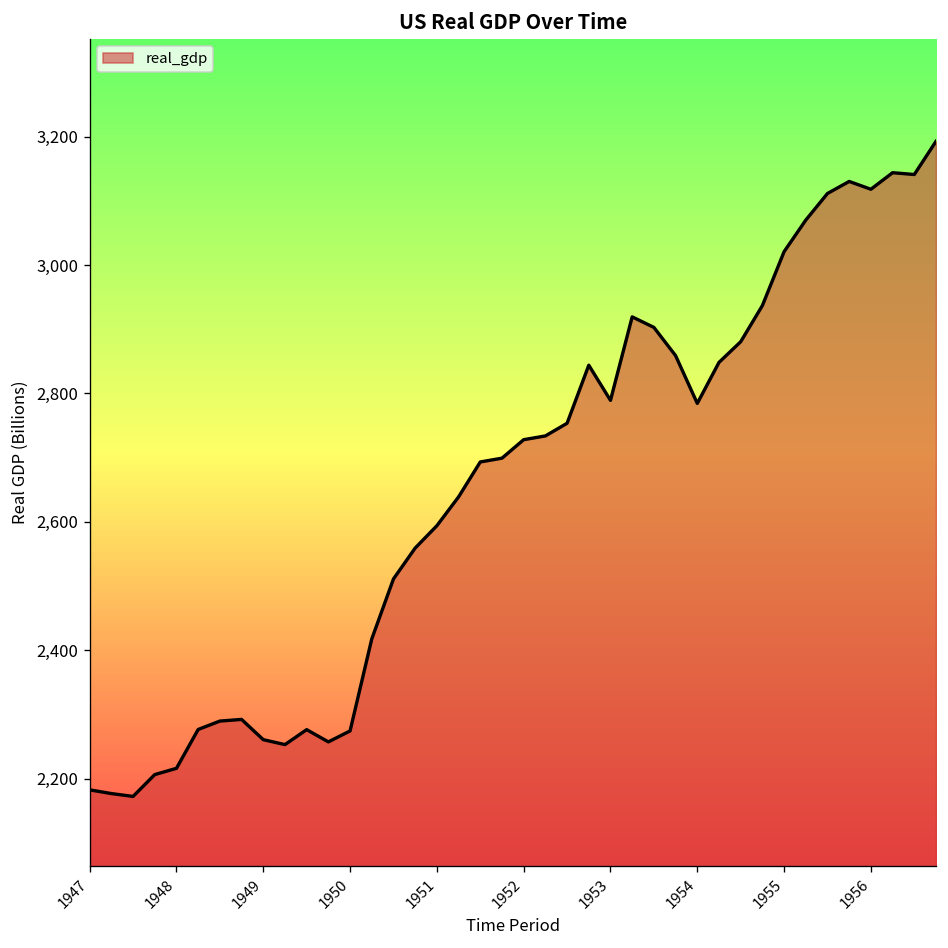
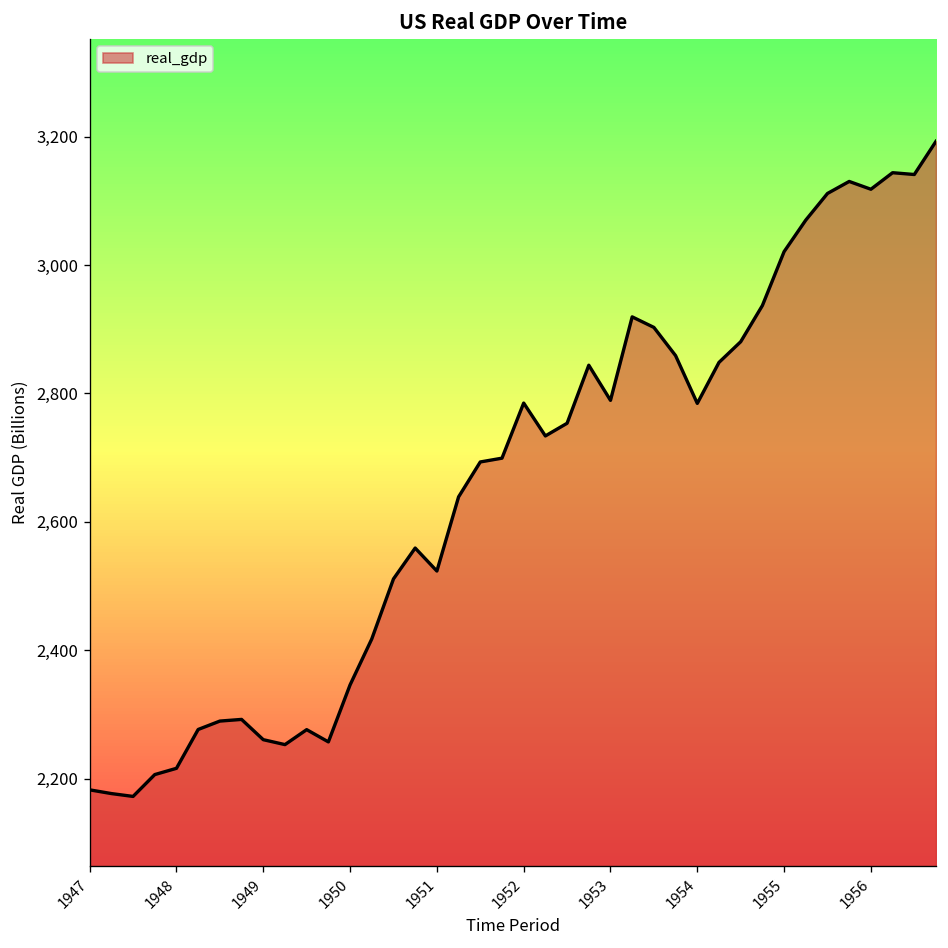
1950: 2,270 -> 2,350
1951: 2,590 -> 2,520
1952: 2,730 -> 2,780
